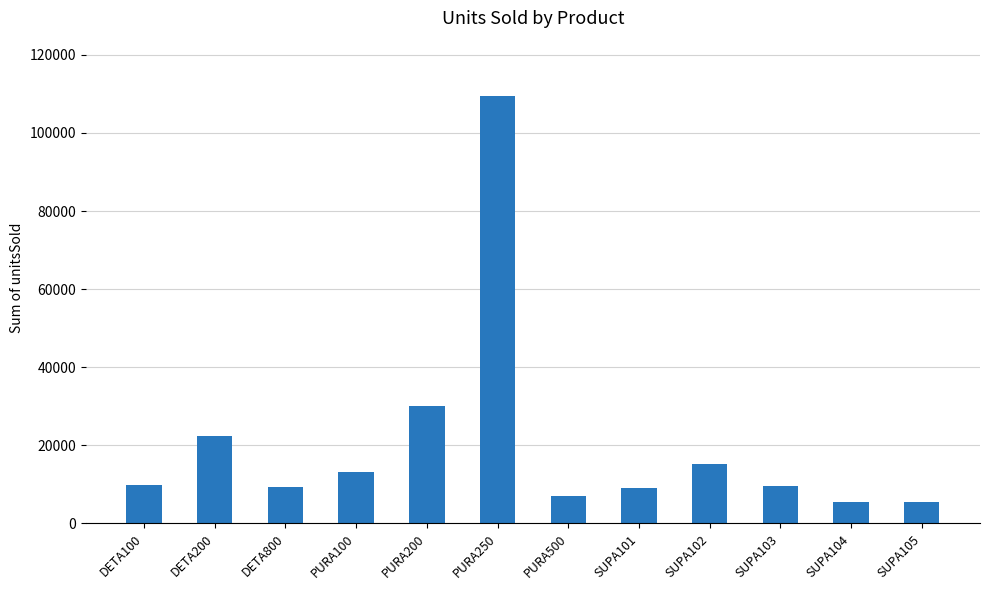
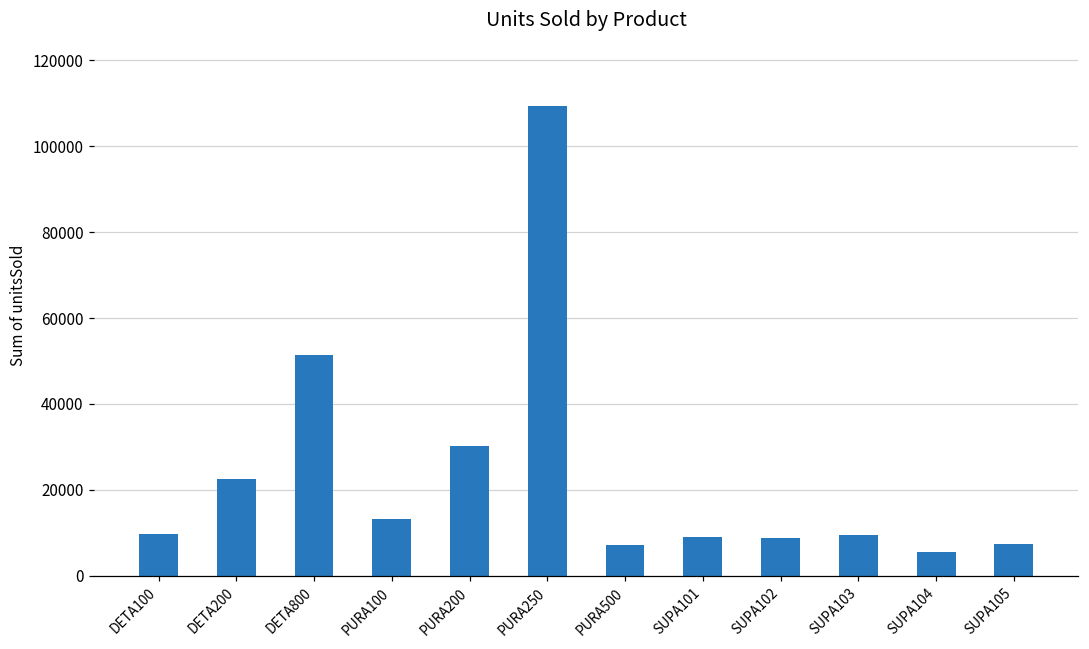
DETA800: 9000 -> 51000
SUPA102: 15000 -> 9000
SUPA105: 5000 -> 7000
